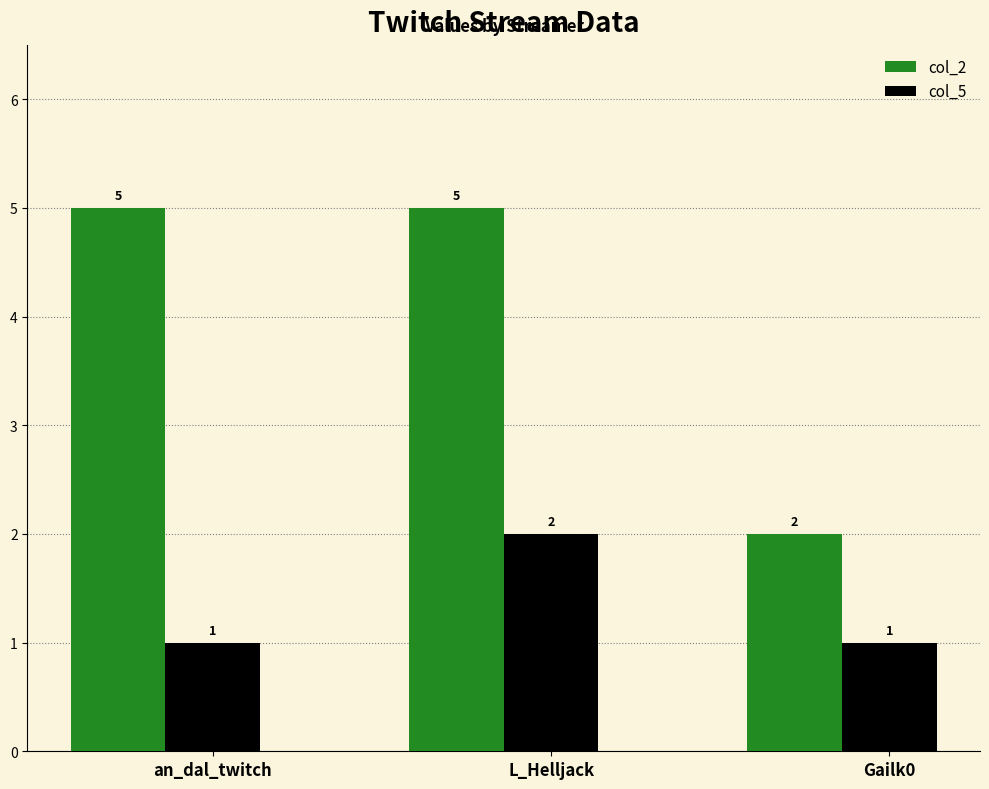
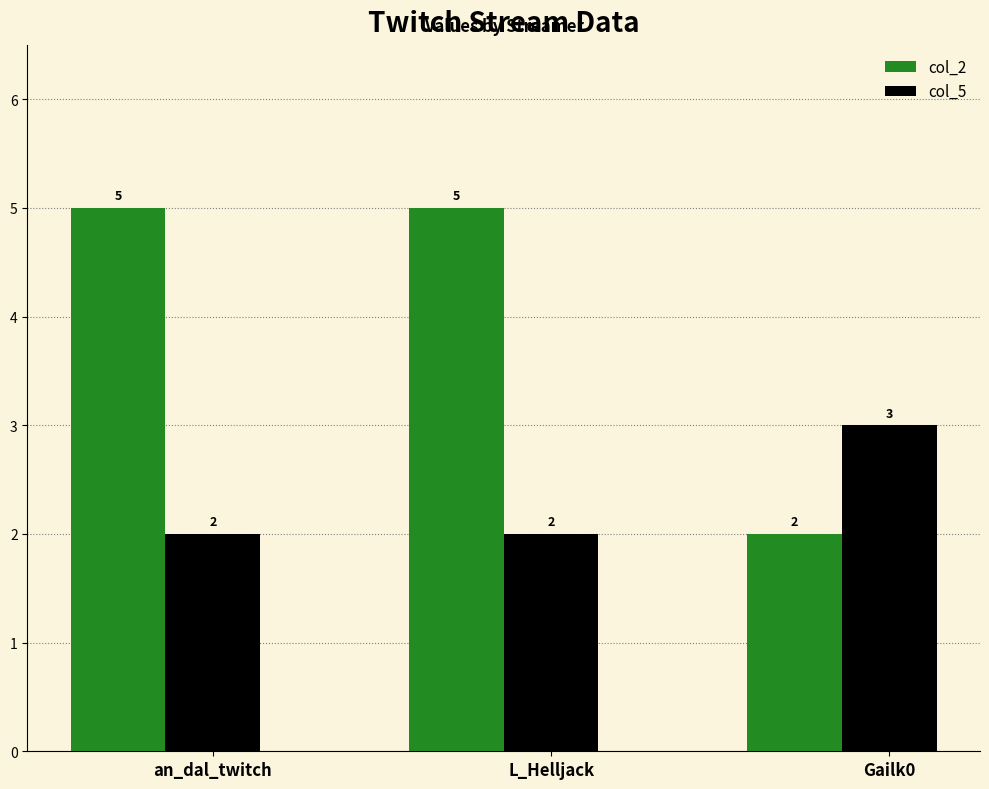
col_5, an_dal_twitch: 1 -> 2
col_5, Gailk0: 1 -> 3
